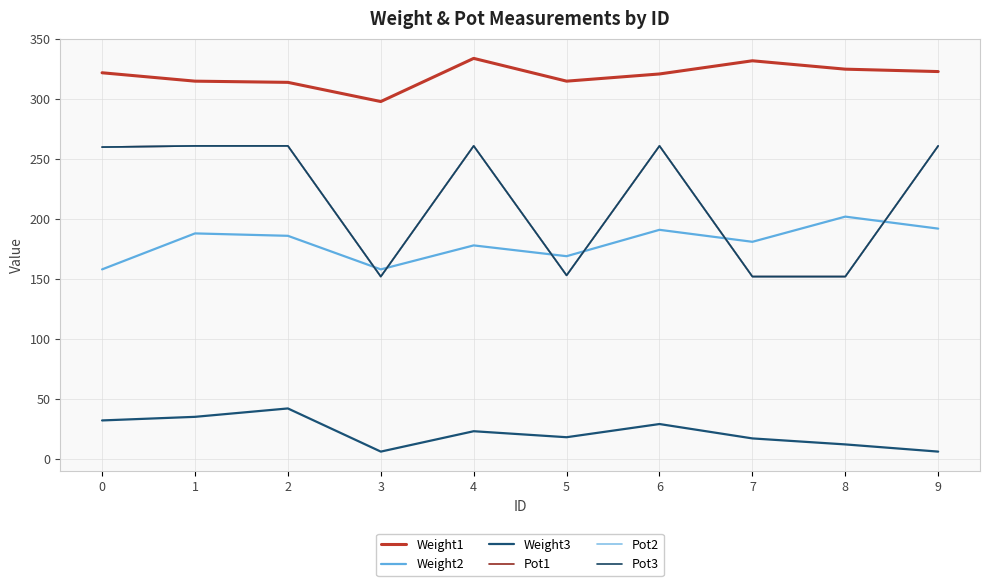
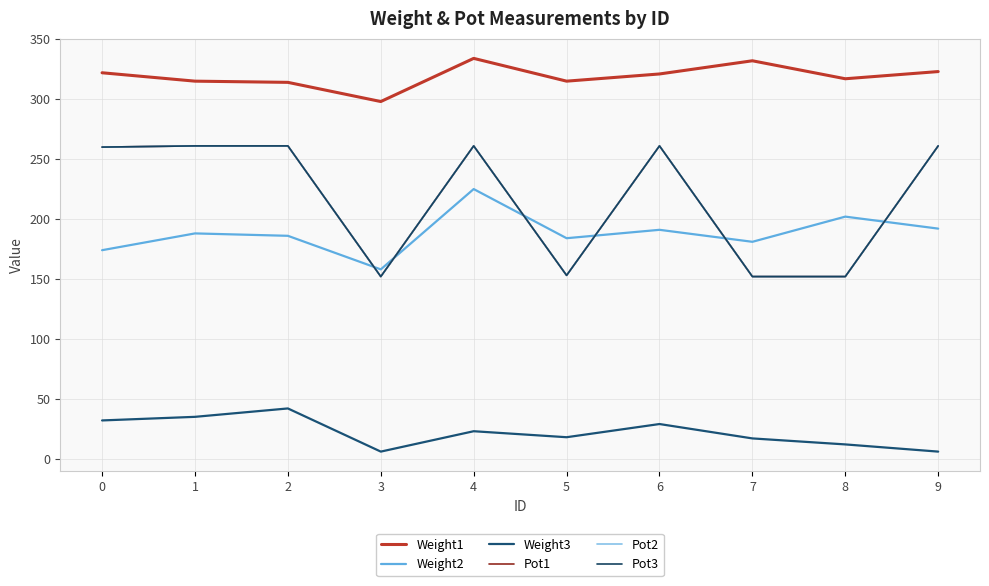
Weight2, 0: 158 -> 174
Weight2, 4: 178 -> 225
Weight2, 5: 169 -> 184
Weight1, 8: 325 -> 317
